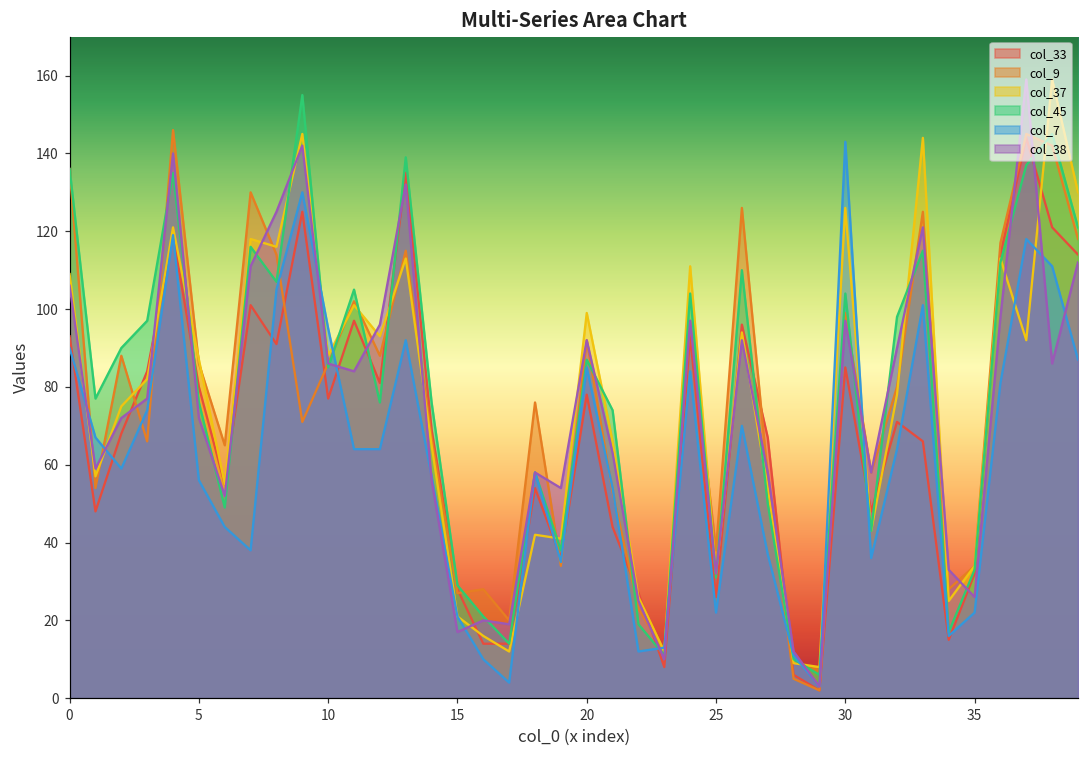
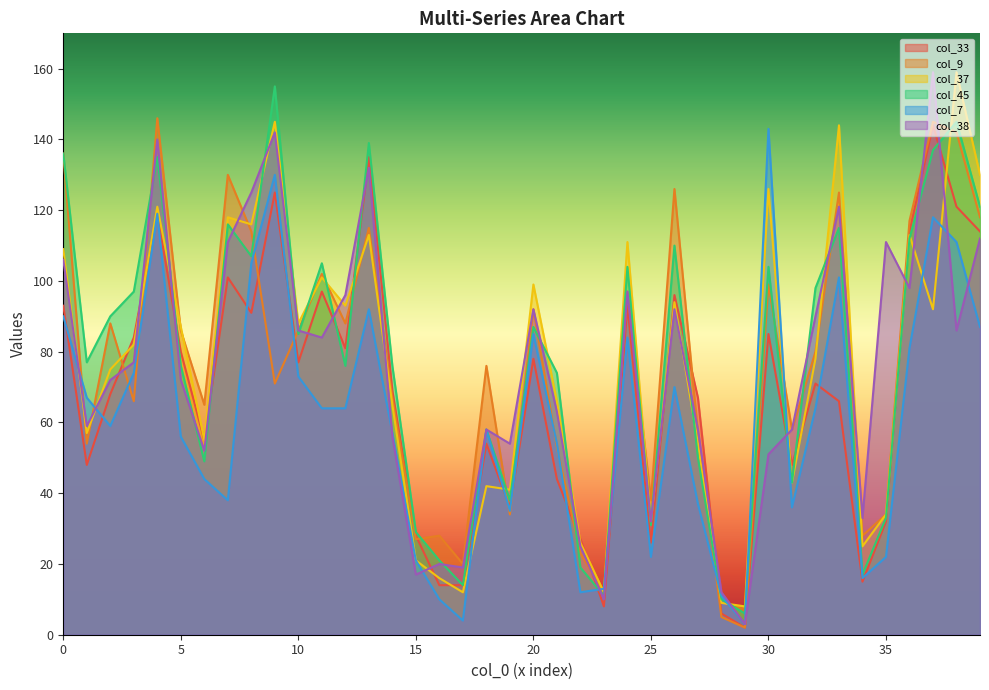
col_7, 10: 95 -> 73
col_38, 30: 97 -> 51
col_38, 35: 26 -> 111
